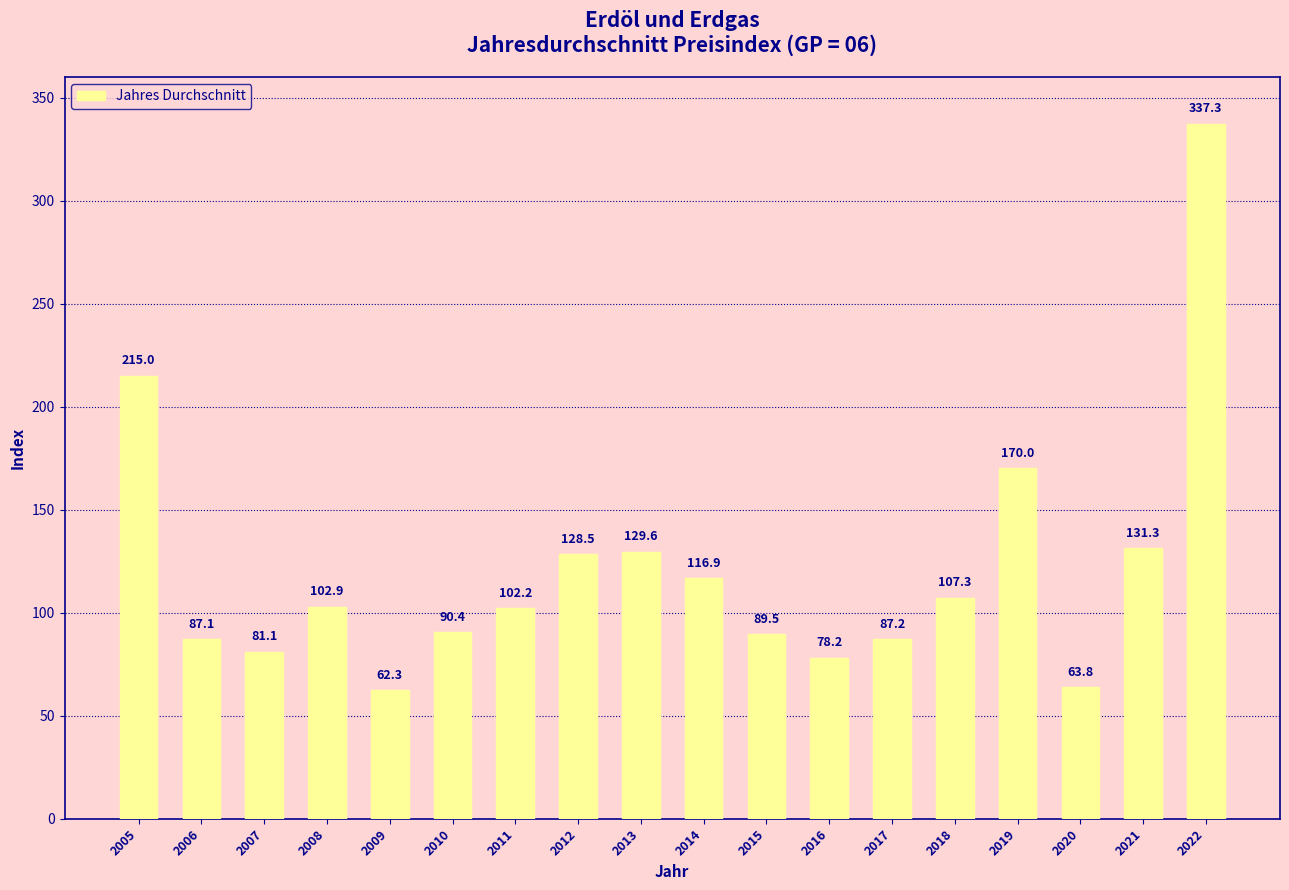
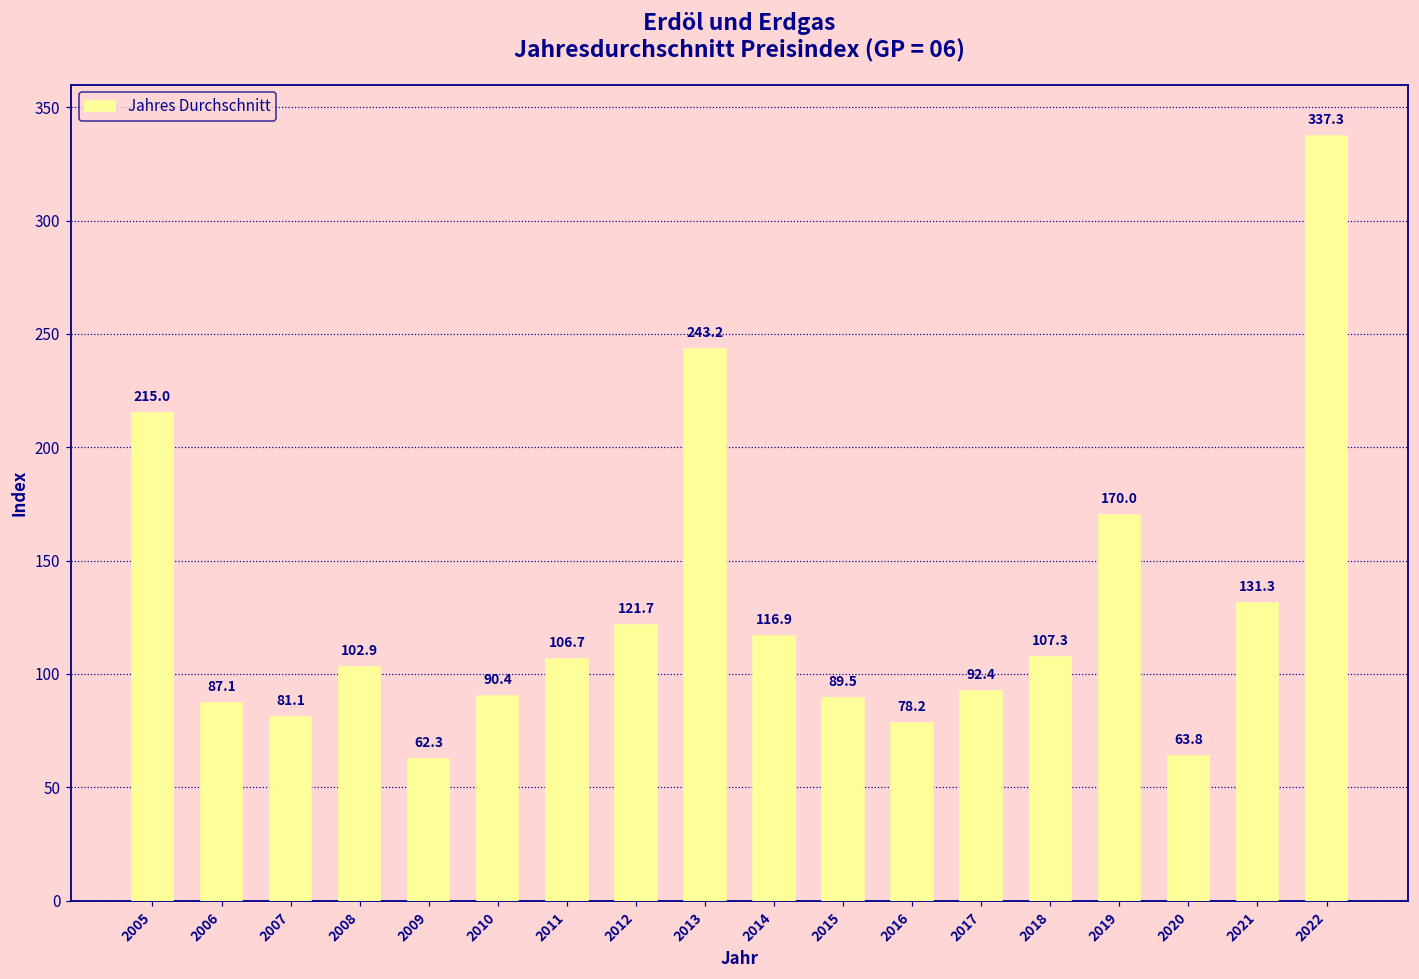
2011: 102.2 -> 106.7
2012: 128.5 -> 121.7
2013: 129.6 -> 243.2
2017: 87.2 -> 92.4
